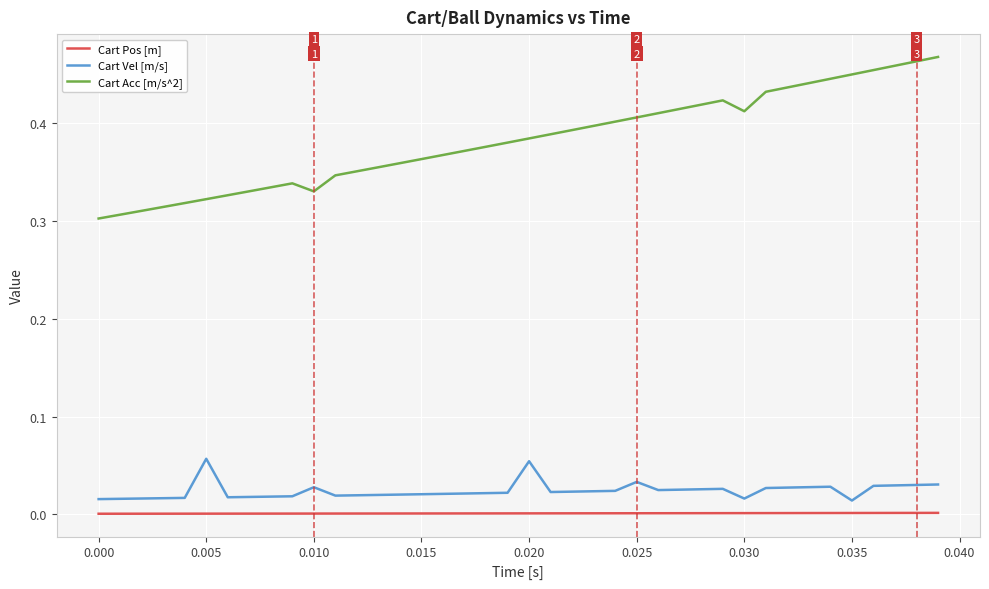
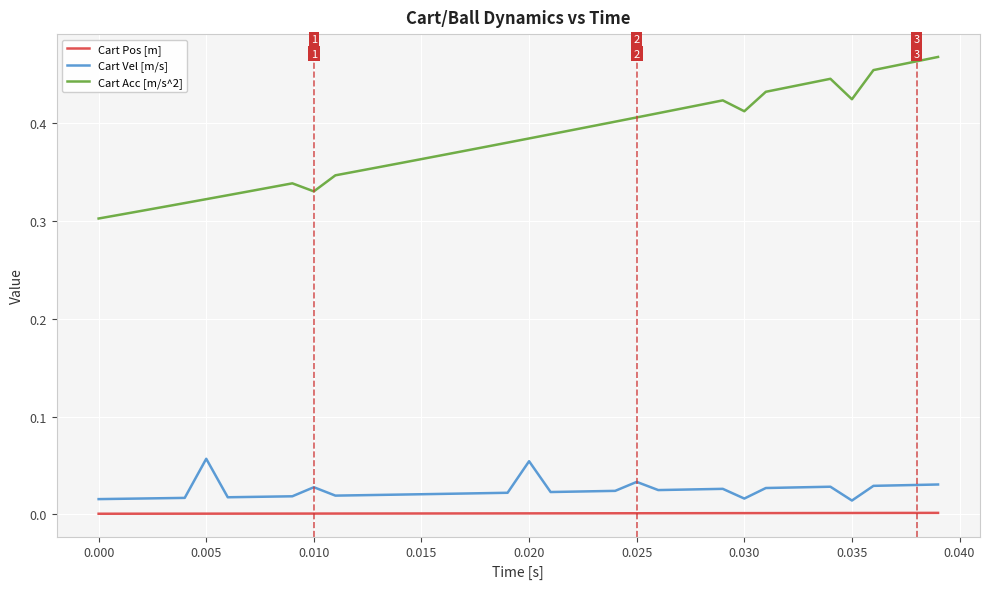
Cart Acc [m/s^2], 0.035: 0.45 -> 0.42
